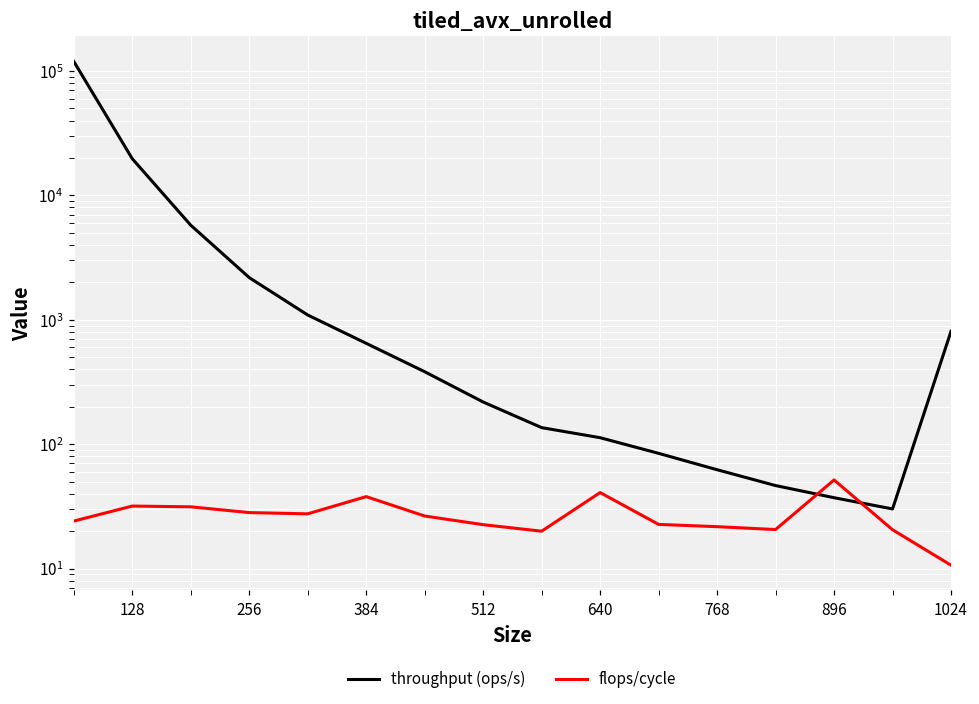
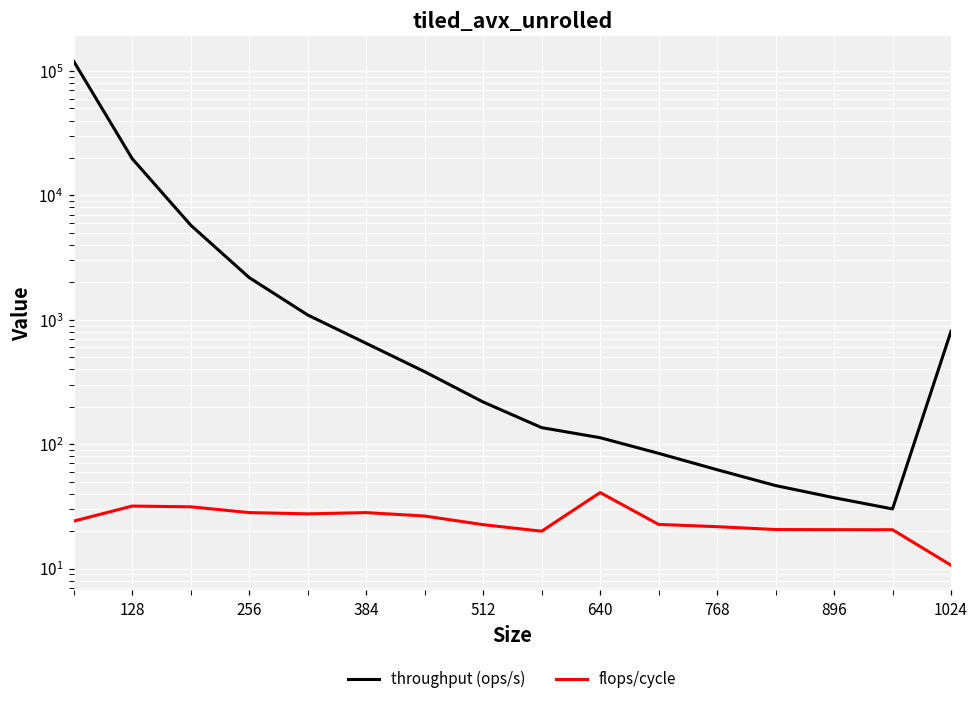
flops/cycle, 384: 38 -> 28
flops/cycle, 896: 50 -> 21
